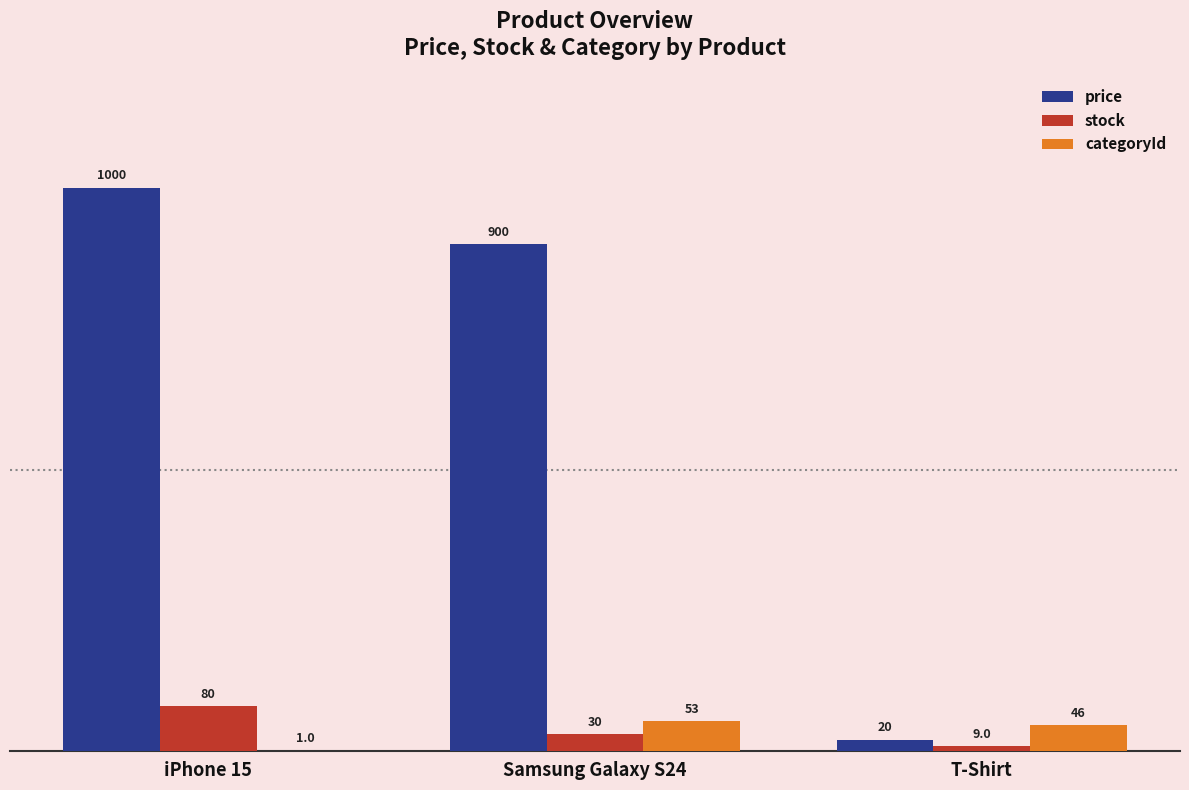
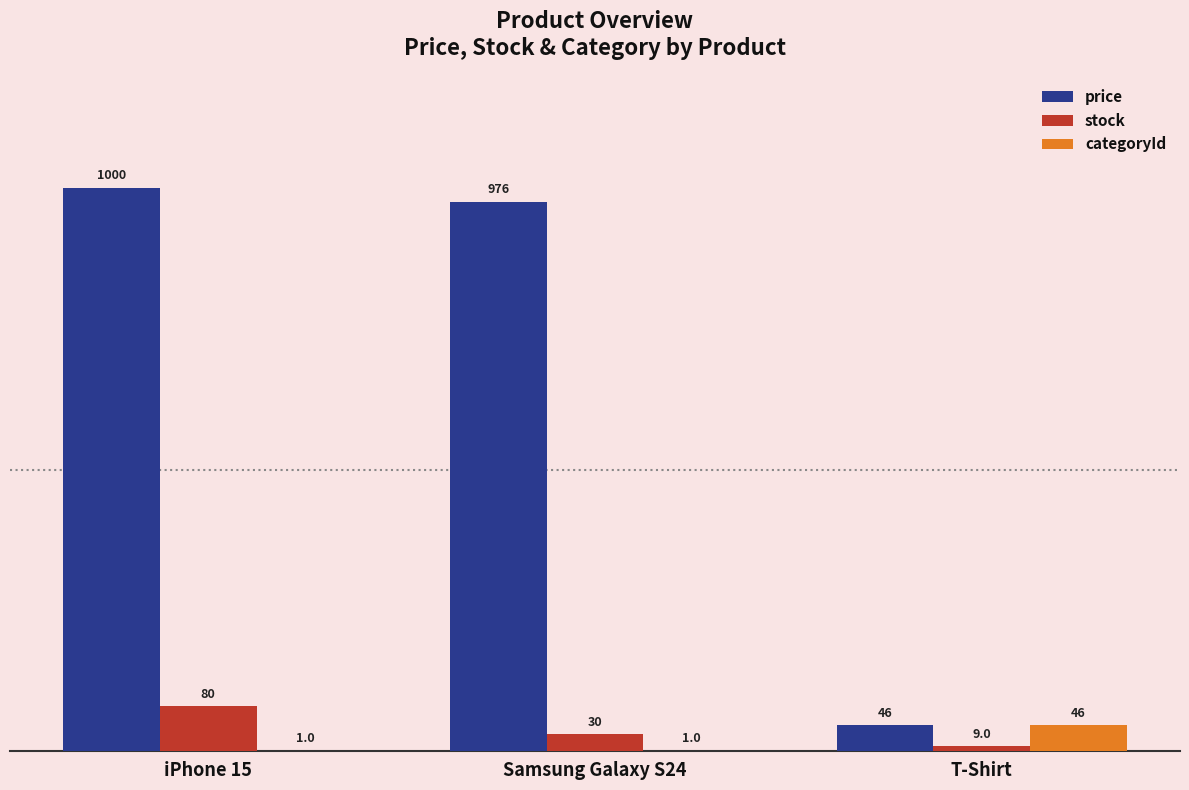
price, Samsung Galaxy S24: 900 -> 976
categoryId, Samsung Galaxy S24: 53 -> 1.0
price, T-Shirt: 20 -> 46
